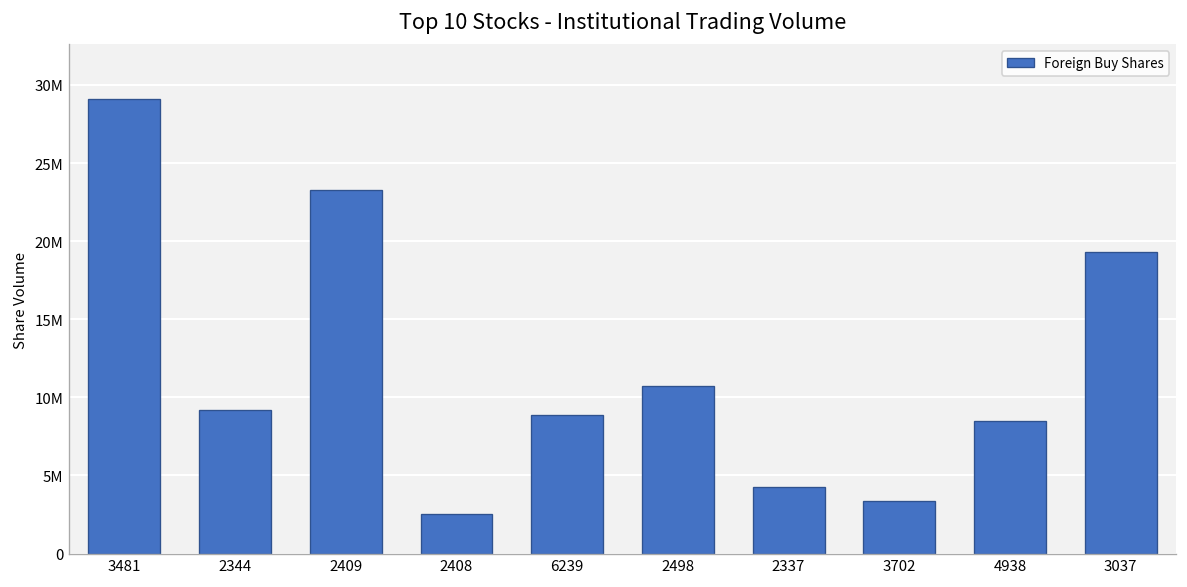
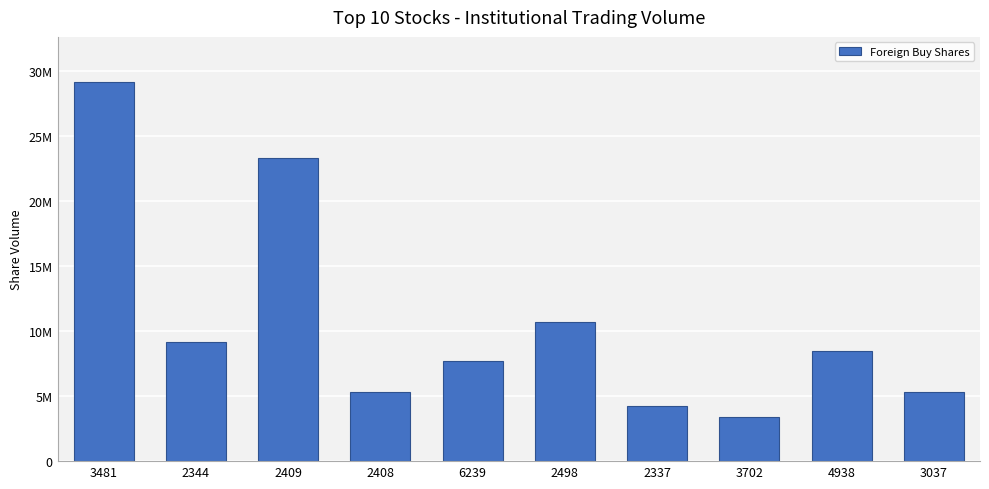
2408: 2500000 -> 5300000
6239: 8900000 -> 7700000
3037: 19300000 -> 5300000
